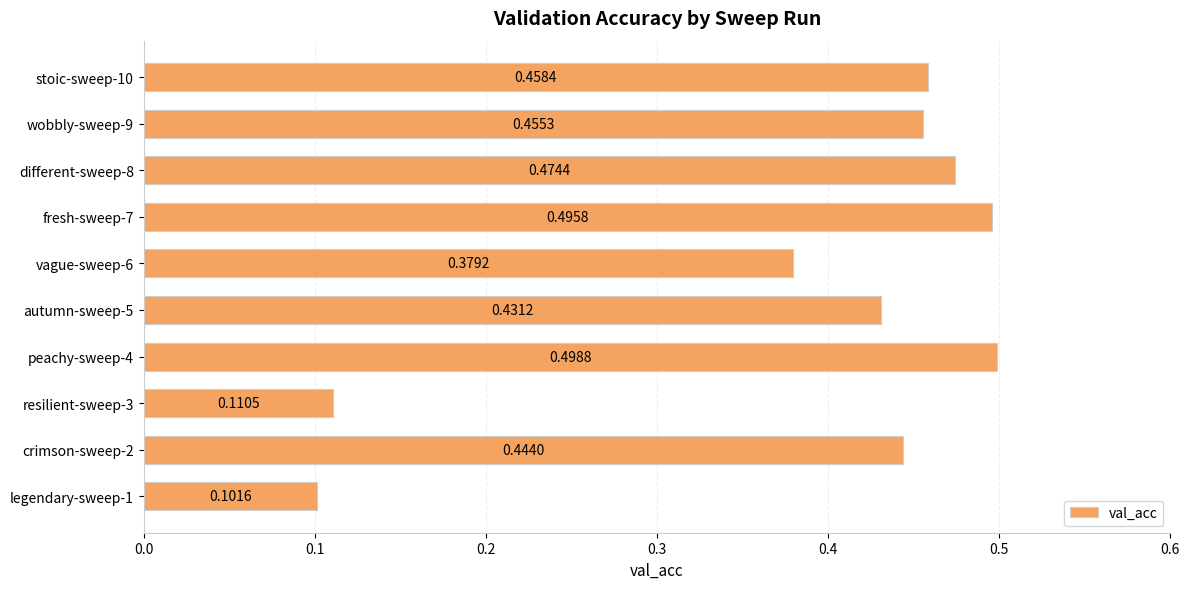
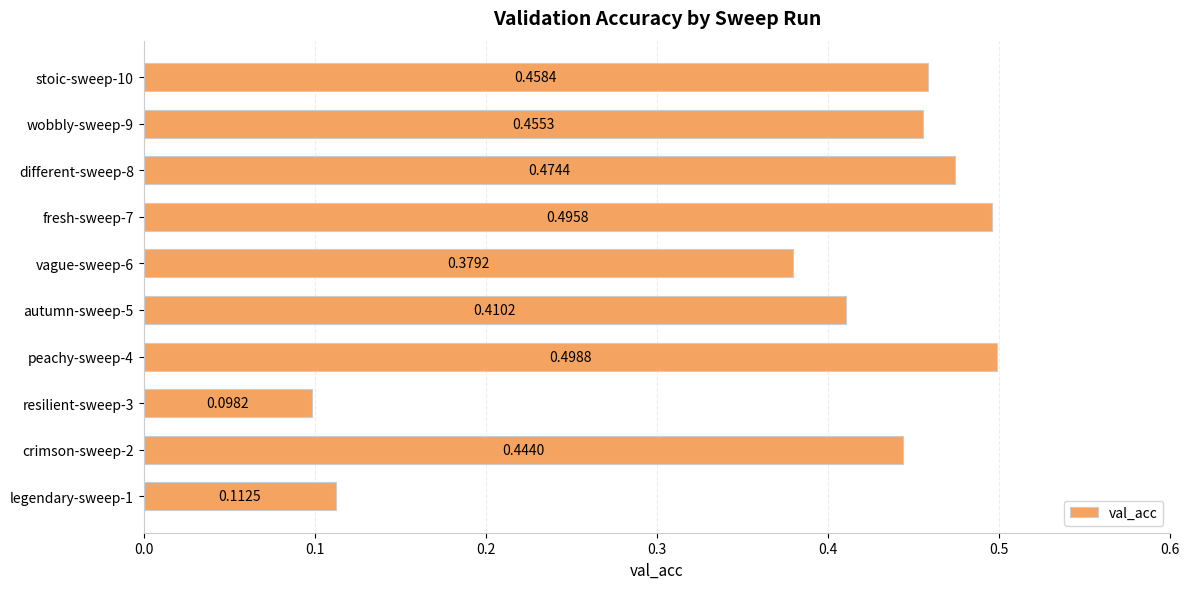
autumn-sweep-5: 0.4312 -> 0.4102
resilient-sweep-3: 0.1105 -> 0.0982
legendary-sweep-1: 0.1016 -> 0.1125
